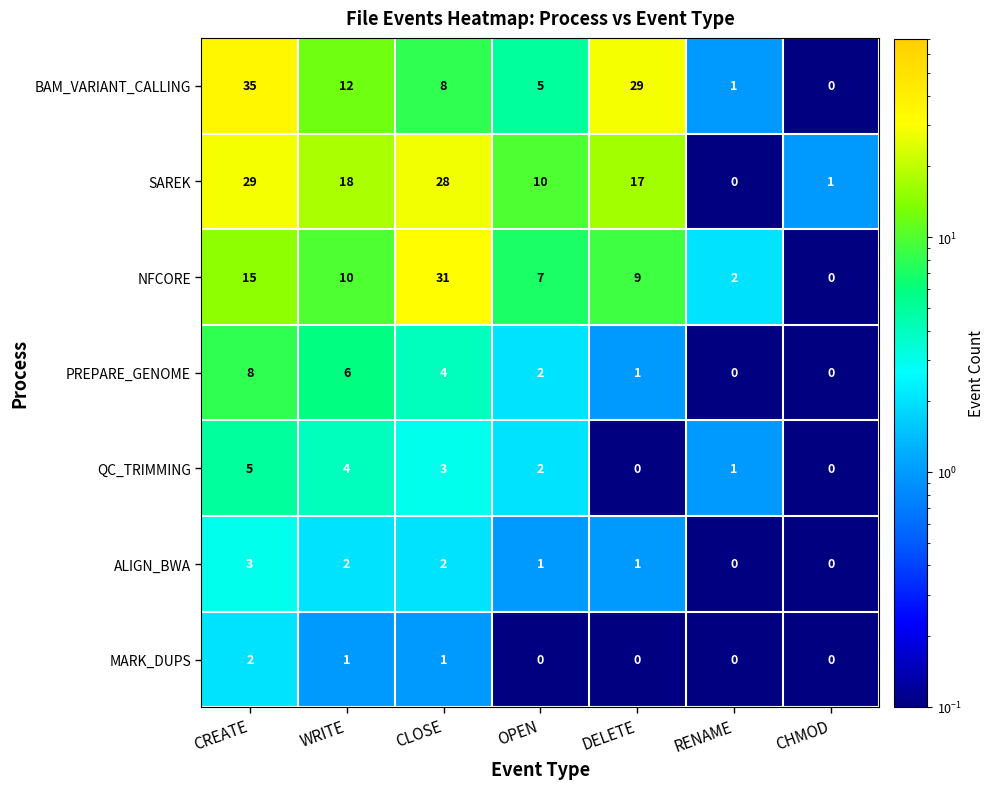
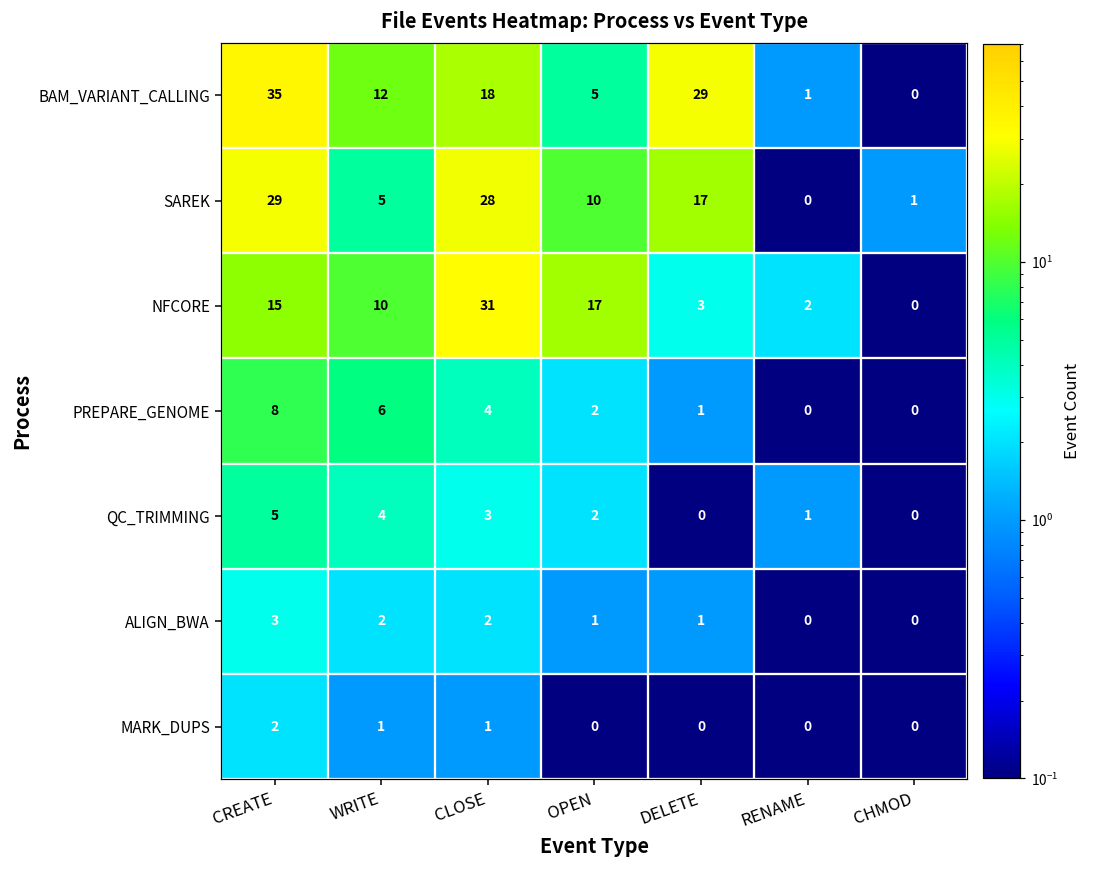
BAM_VARIANT_CALLING, CLOSE: 8 -> 18
SAREK, WRITE: 18 -> 5
NFCORE, OPEN: 7 -> 17
NFCORE, DELETE: 9 -> 3
